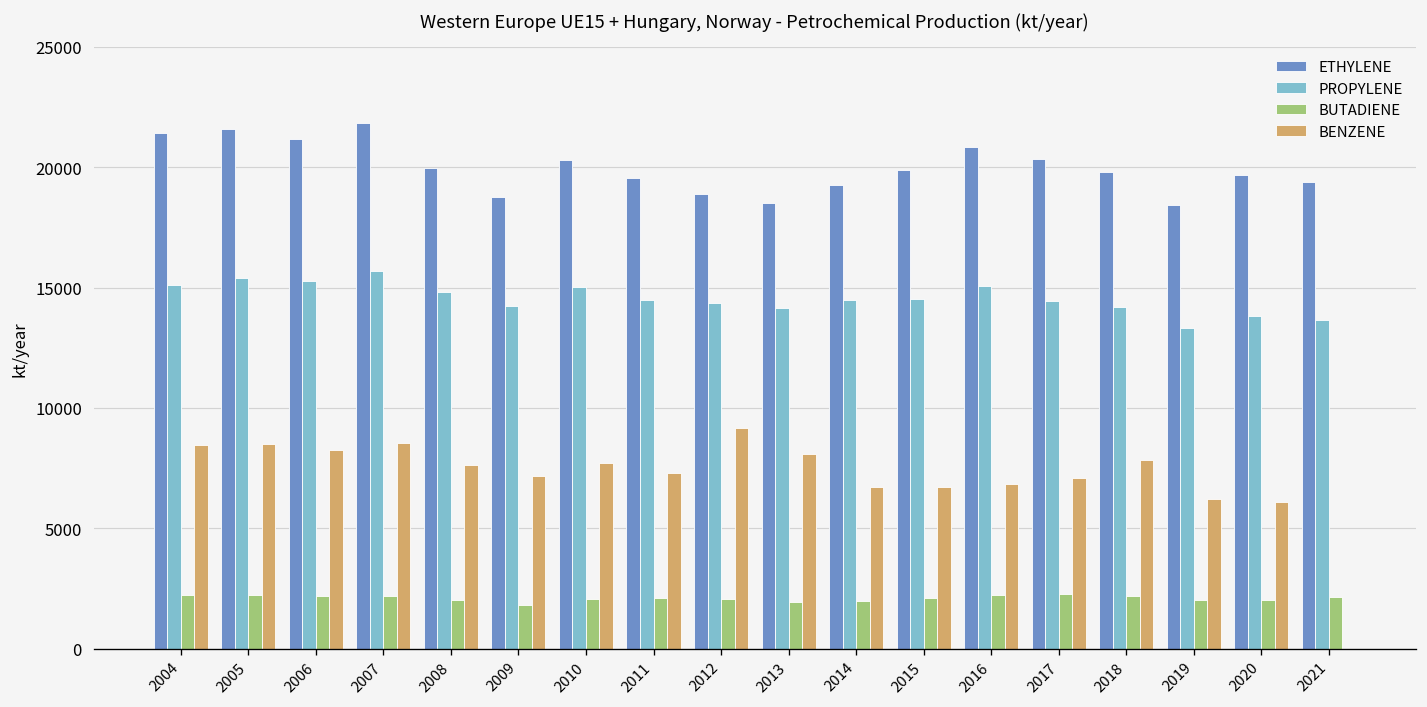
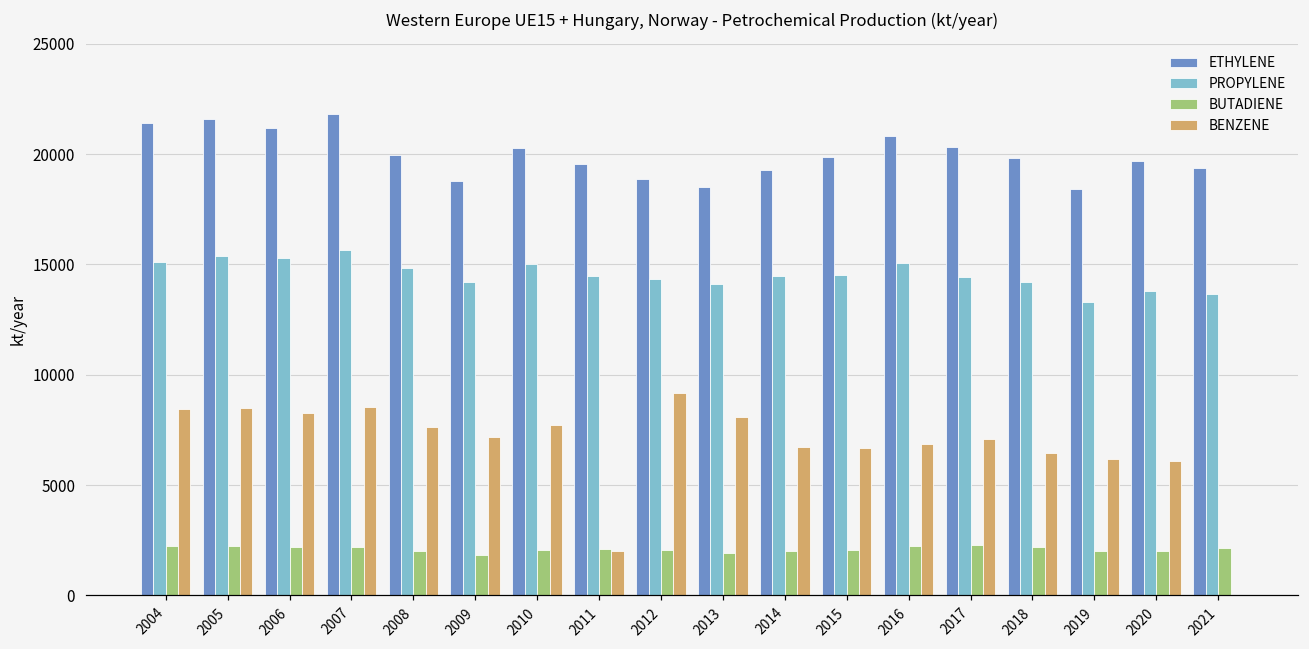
BENZENE, 2011: 7300 -> 2000
BENZENE, 2018: 7800 -> 6400
